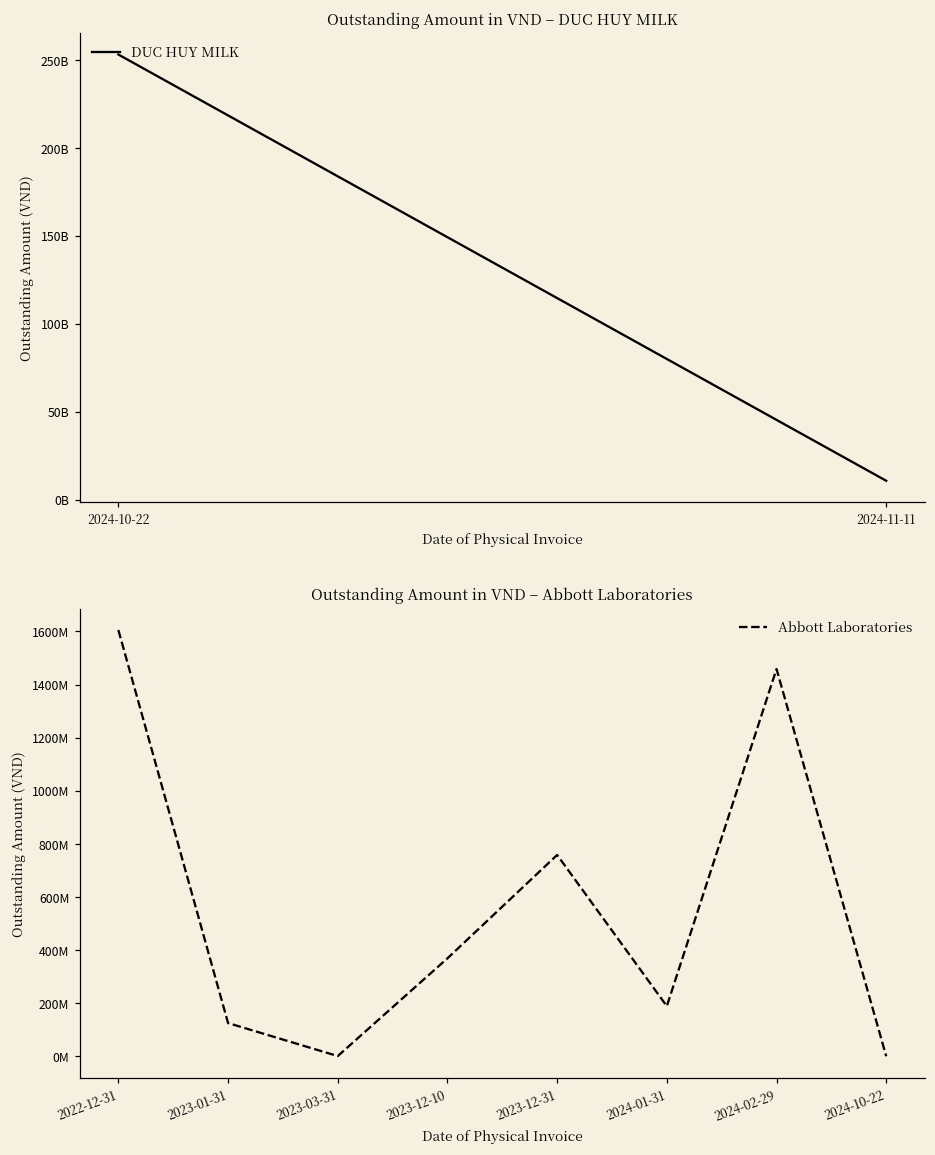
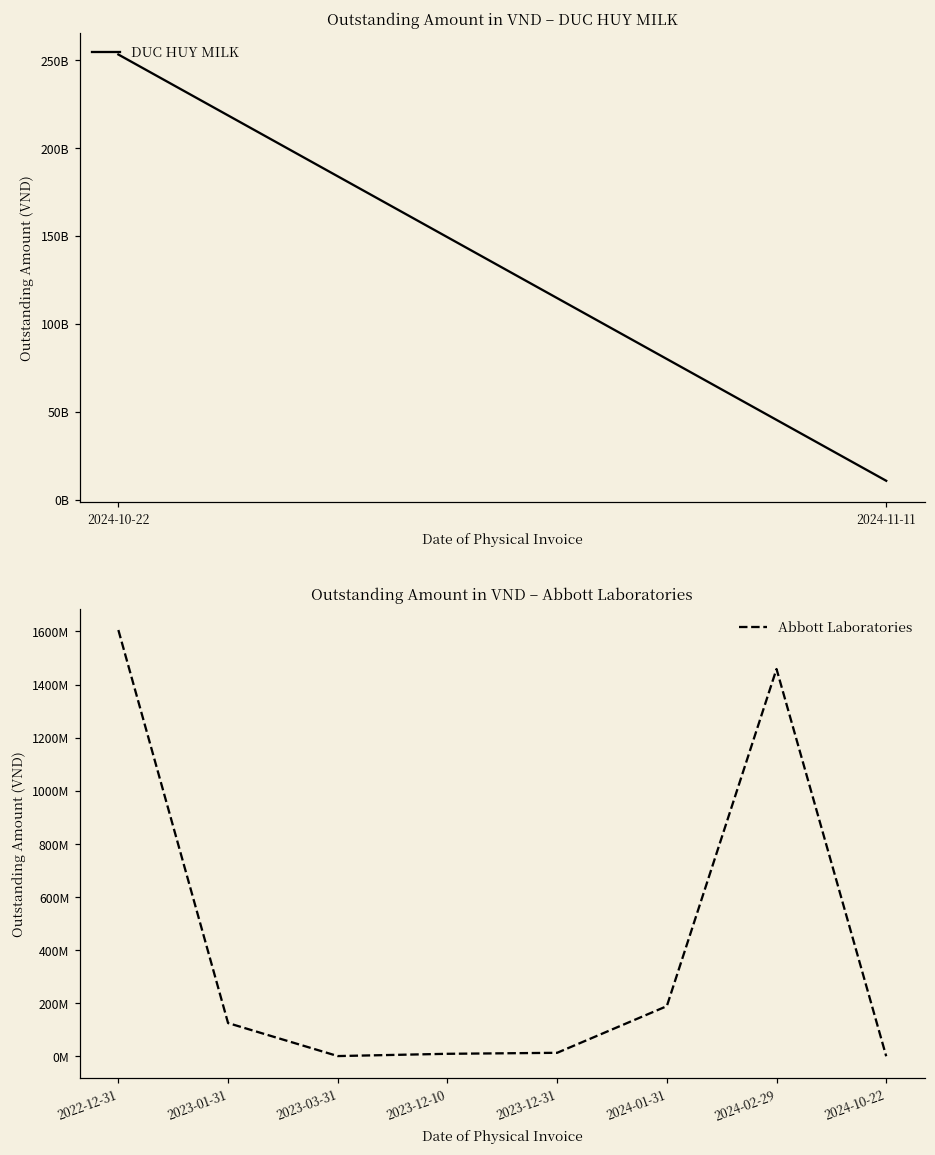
Outstanding Amount in VND – Abbott Laboratories, 2023-12-10: 370000000 -> 10000000
Outstanding Amount in VND – Abbott Laboratories, 2023-12-31: 760000000 -> 10000000
